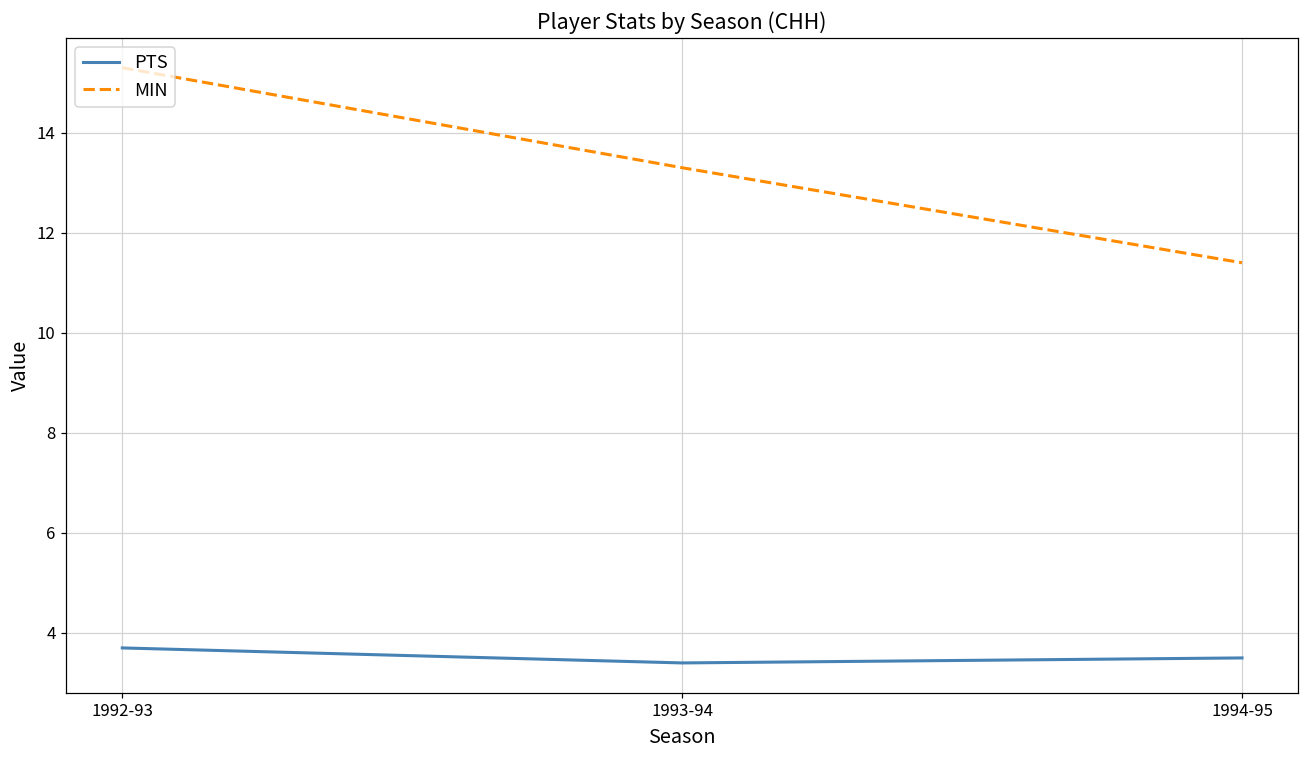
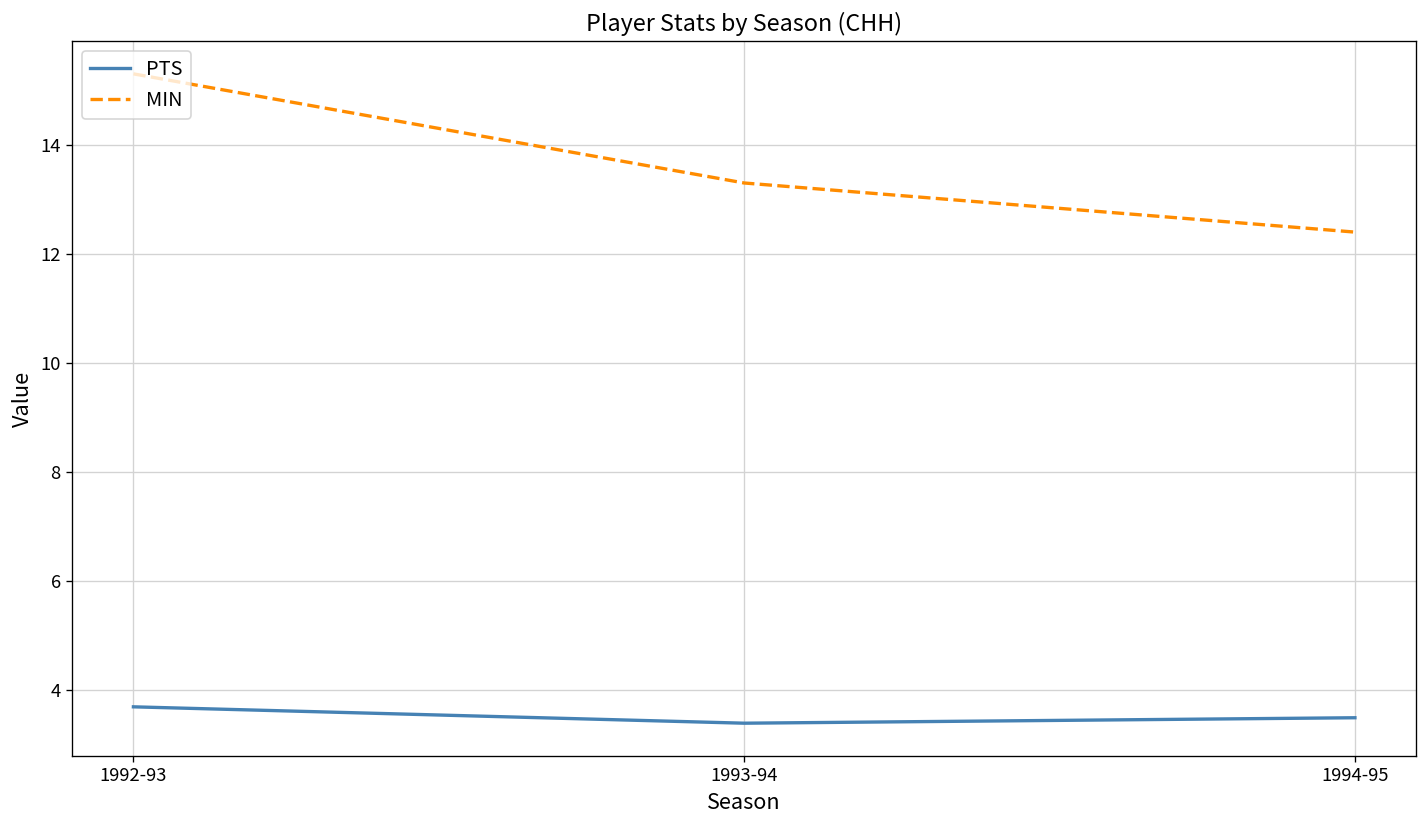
MIN, 1994-95: 11.4 -> 12.4
